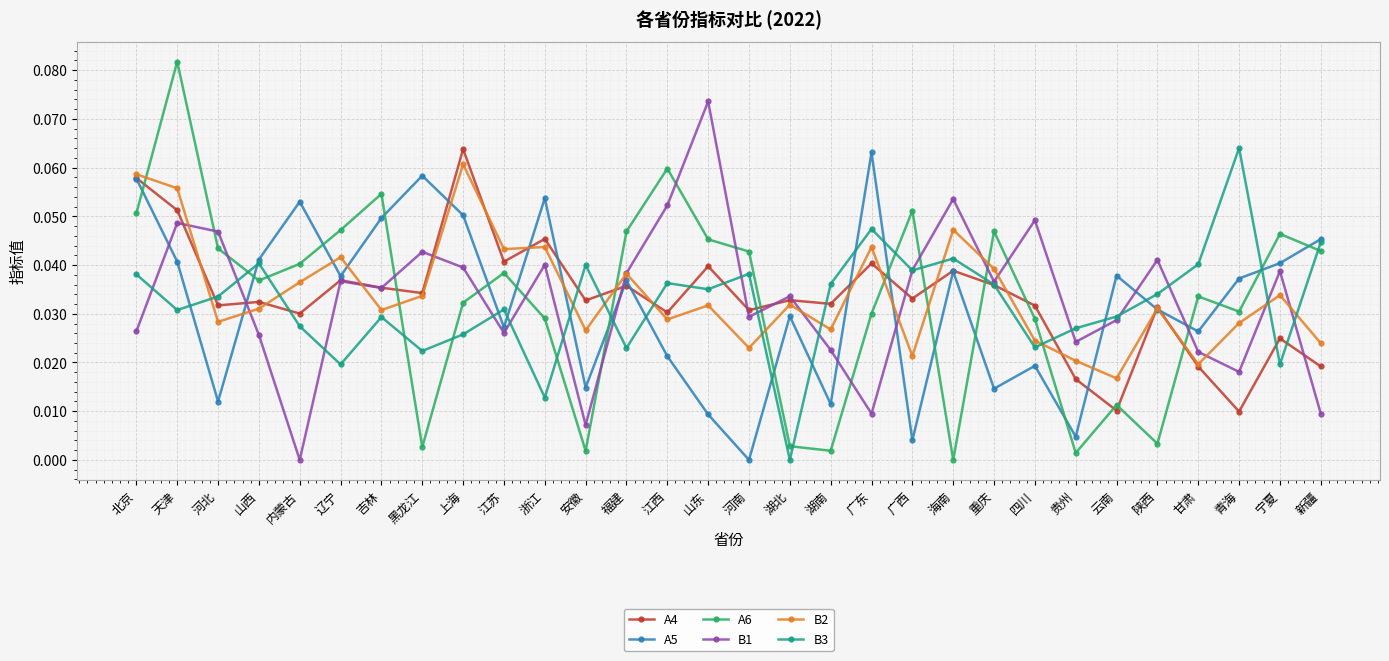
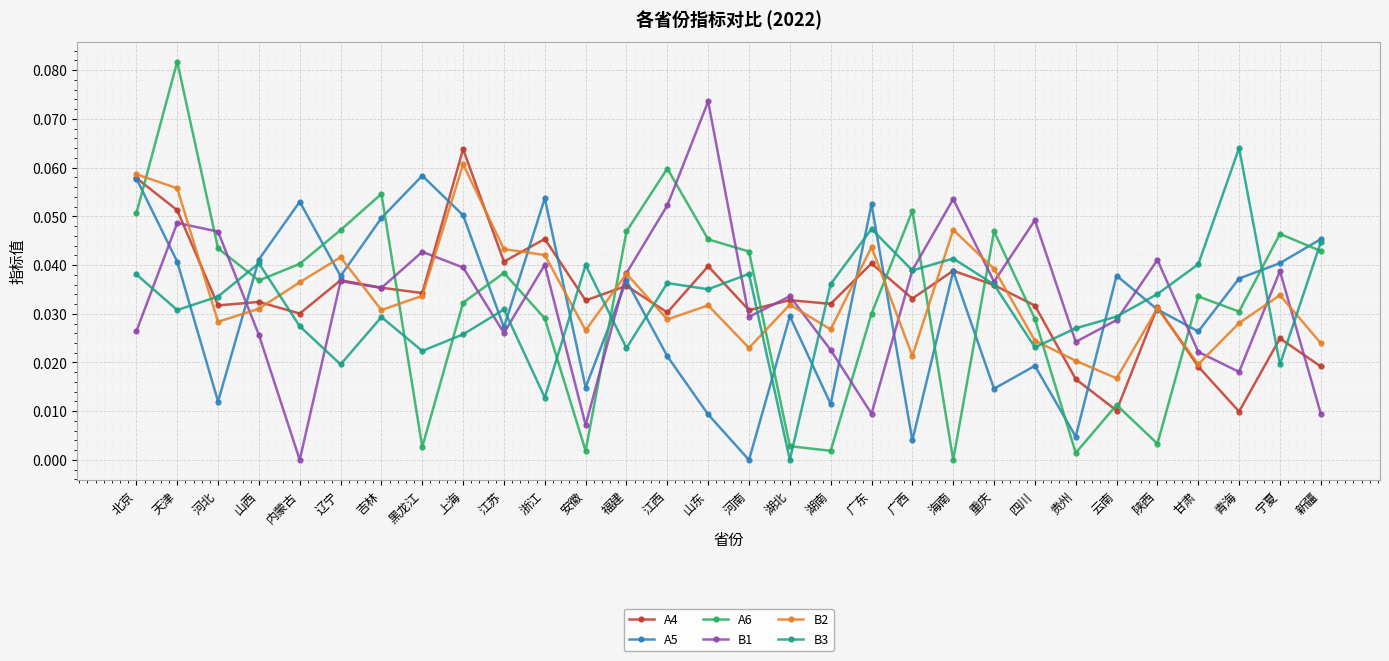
B2, 浙江: 0.044 -> 0.042
A5, 广东: 0.063 -> 0.053
